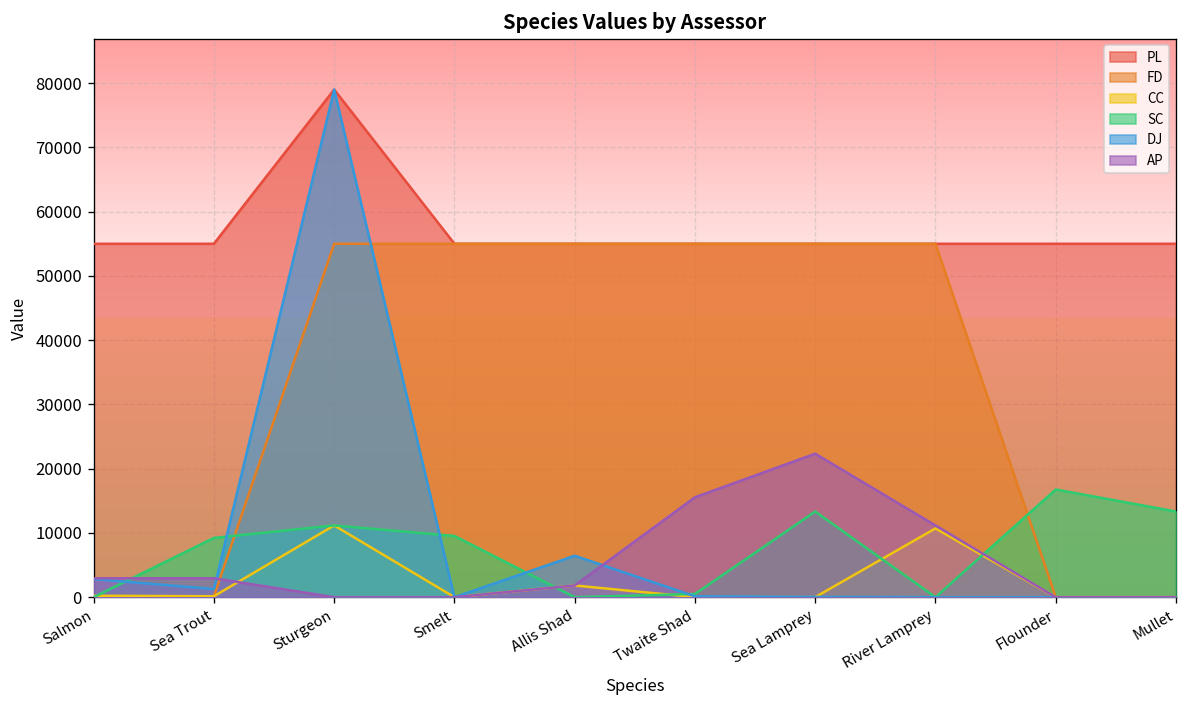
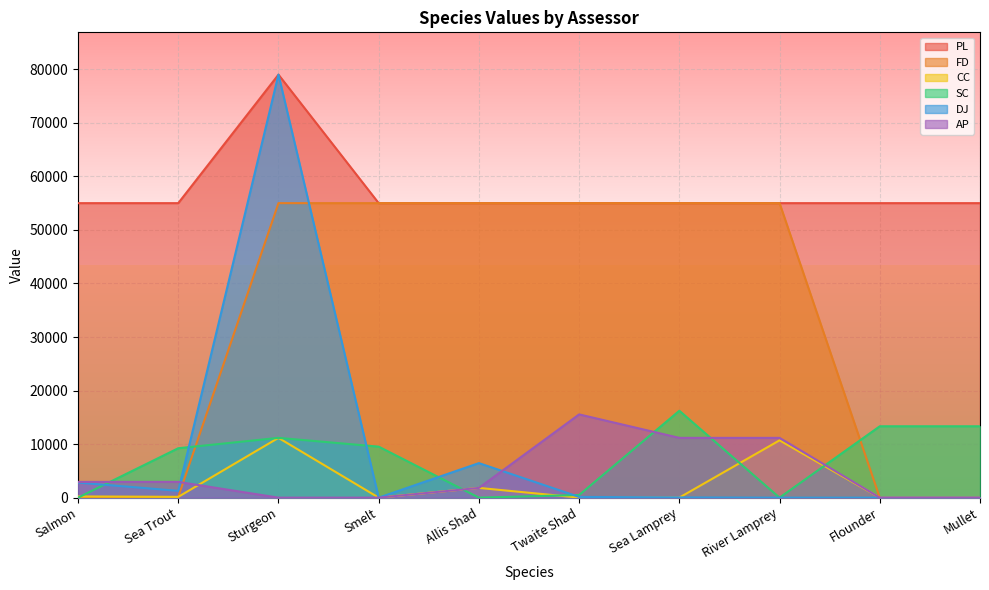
SC, Sea Lamprey: 13000 -> 16000
AP, Sea Lamprey: 22000 -> 11000
SC, Flounder: 17000 -> 13000
